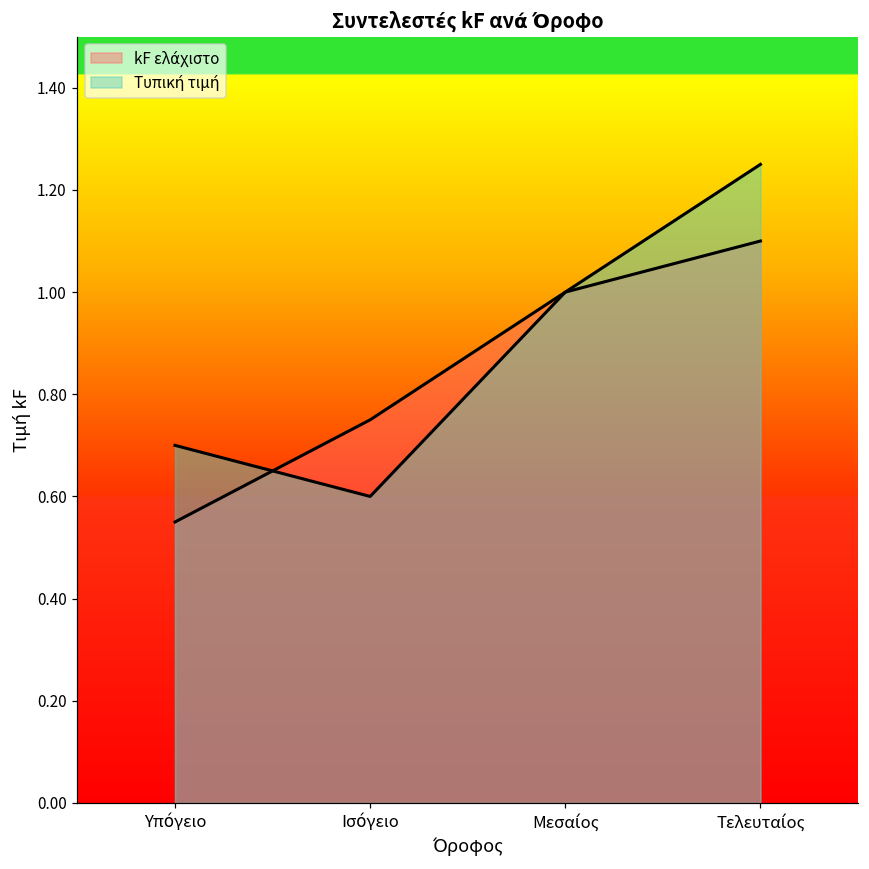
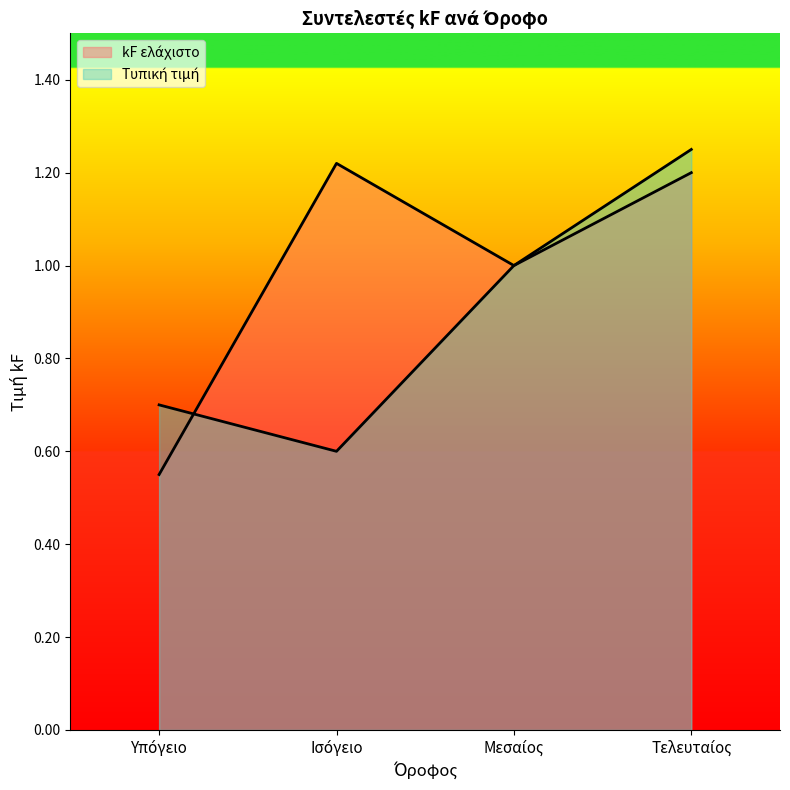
kF ελάχιστο, Ισόγειο: 0.75 -> 1.22
kF ελάχιστο, Τελευταίος: 1.1 -> 1.2
